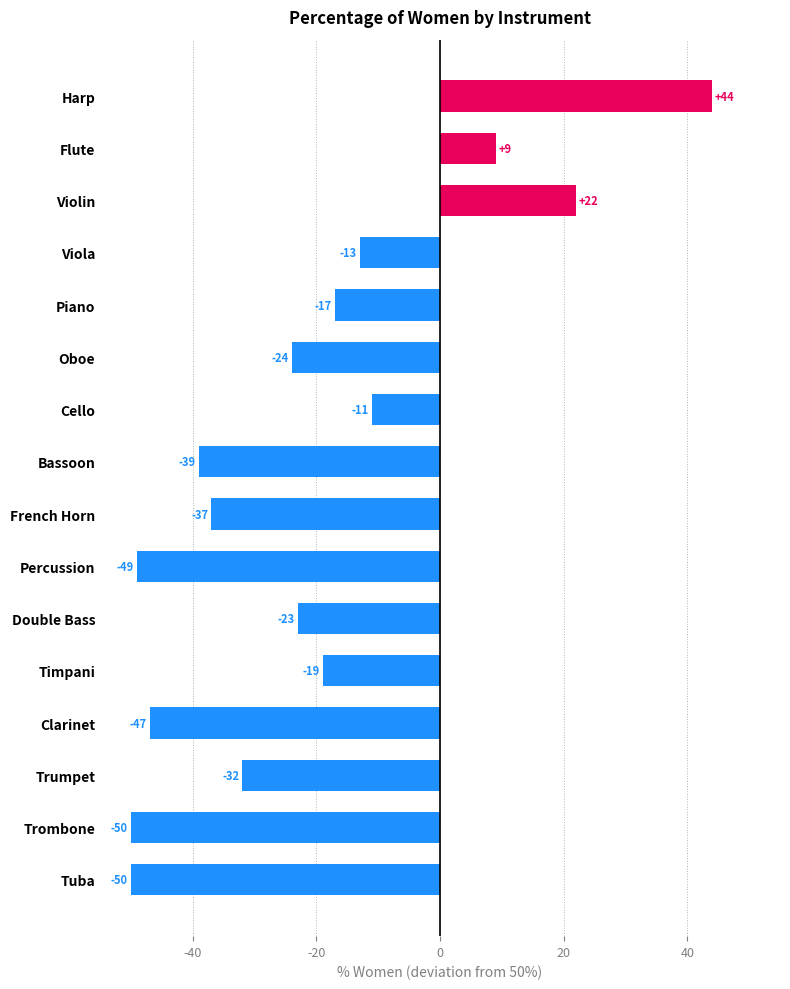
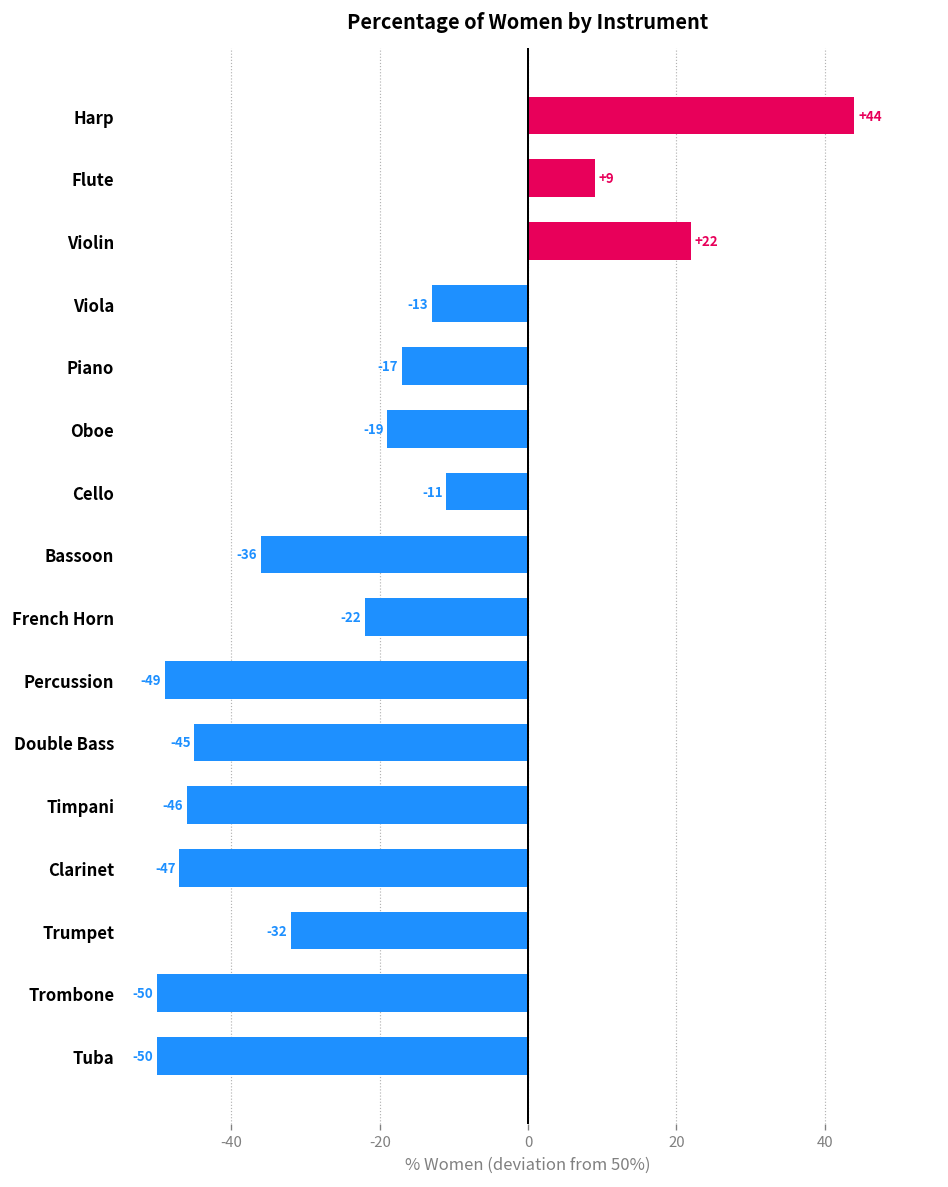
Oboe: -24 -> -19
Bassoon: -39 -> -36
French Horn: -37 -> -22
Double Bass: -23 -> -45
Timpani: -19 -> -46
